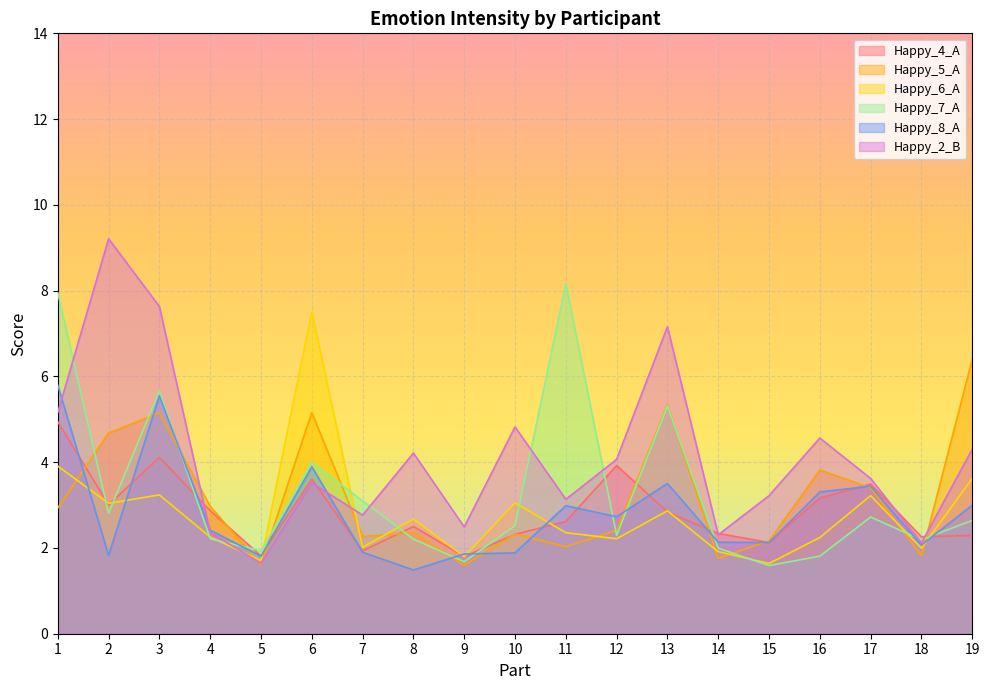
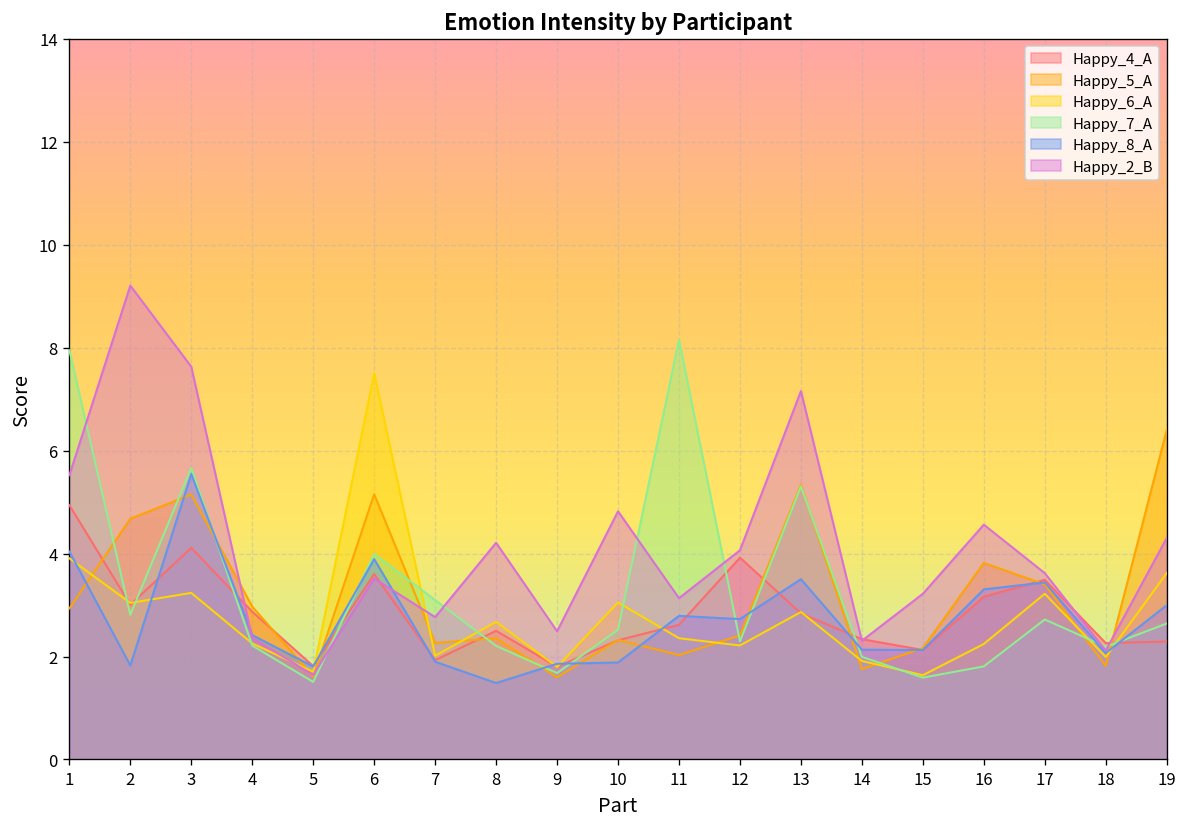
Happy_8_A, 1: 5.8 -> 4.0
Happy_2_B, 1: 5.2 -> 5.5
Happy_7_A, 5: 1.9 -> 1.5
Happy_8_A, 11: 3.0 -> 2.8
